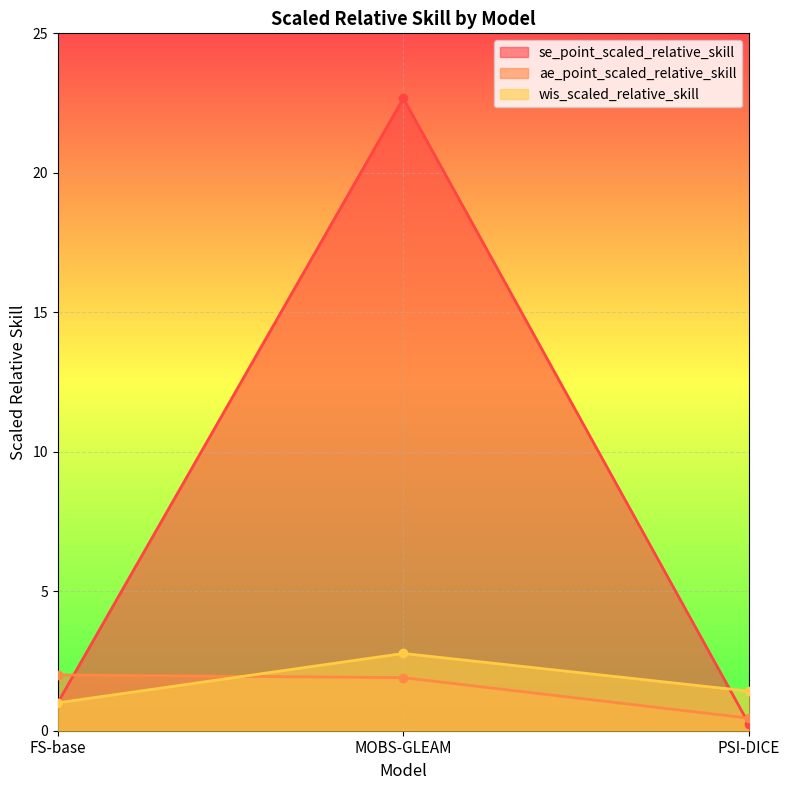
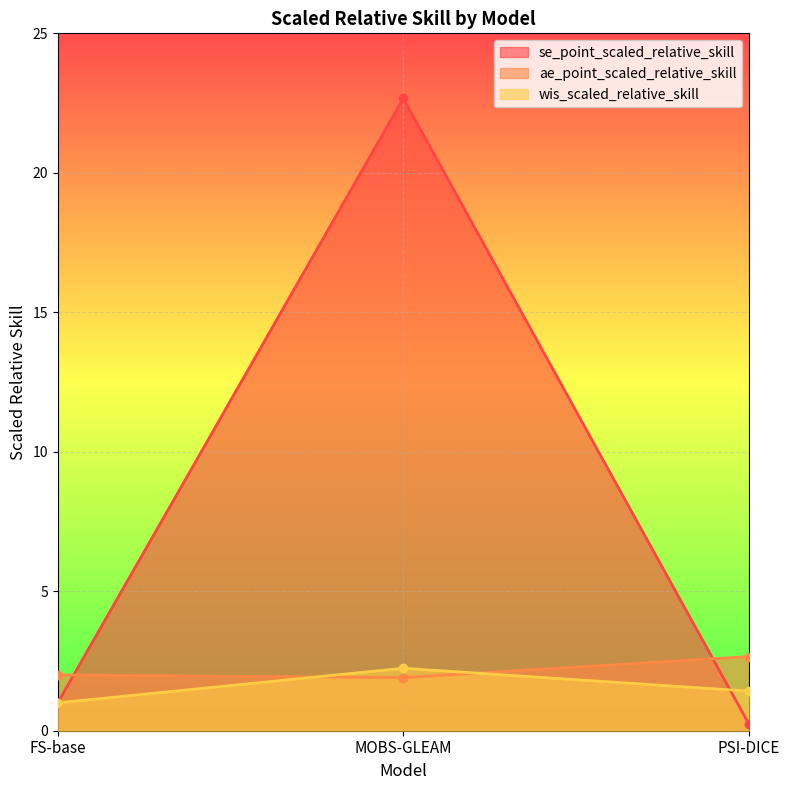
wis_scaled_relative_skill, MOBS-GLEAM: 2.8 -> 2.2
ae_point_scaled_relative_skill, PSI-DICE: 0.4 -> 2.7
